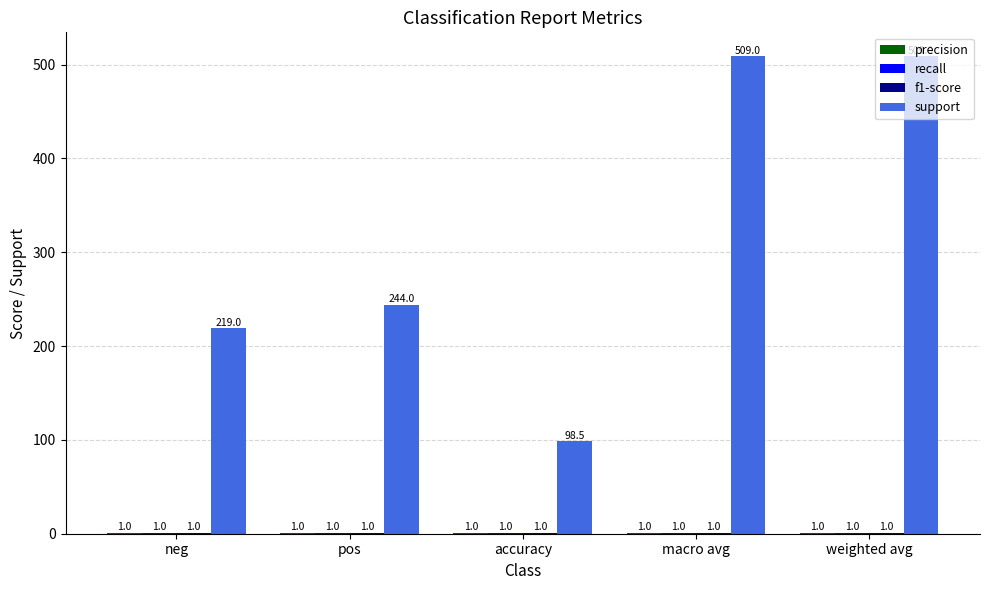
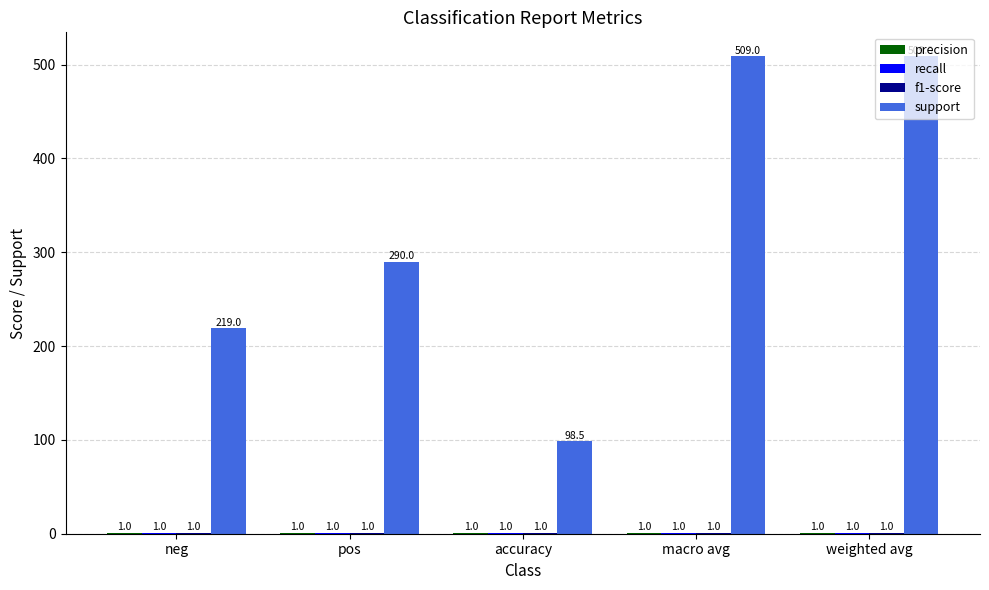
support, pos: 244.0 -> 290.0
